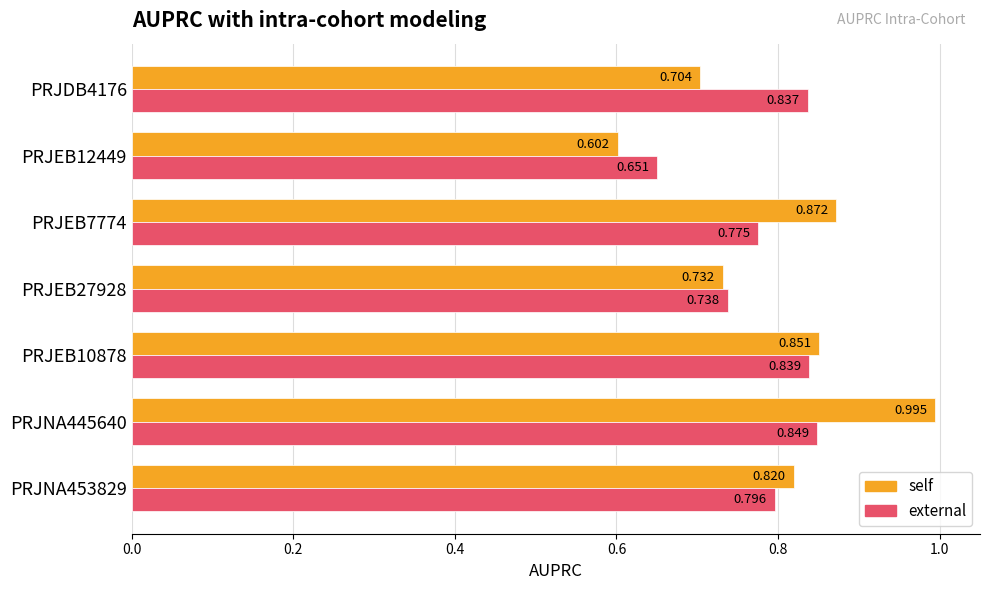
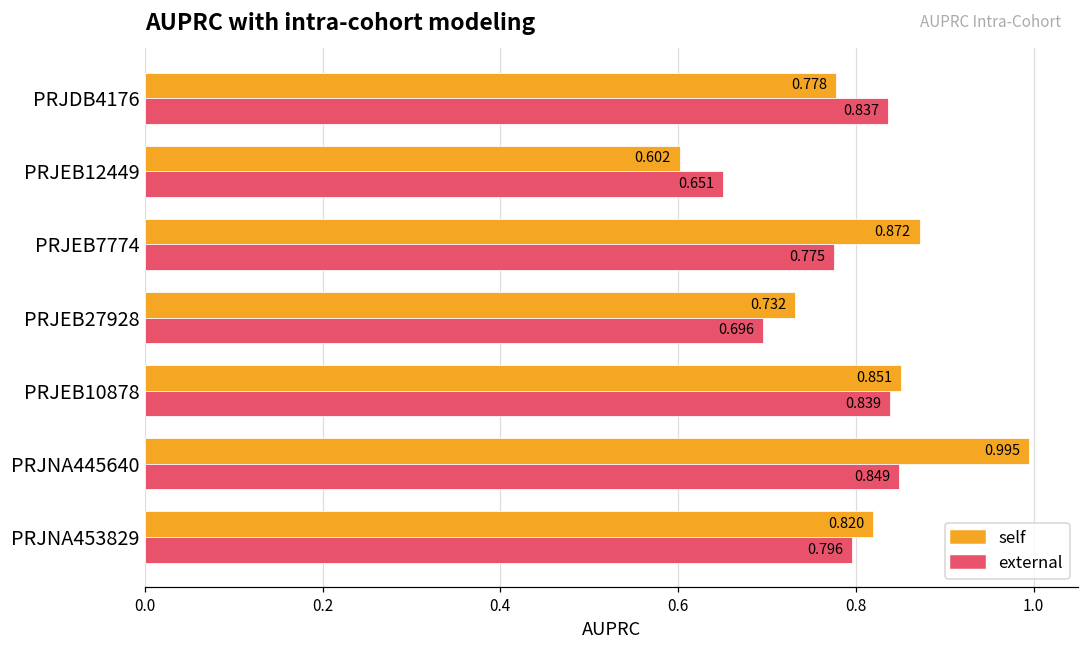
self, PRJDB4176: 0.704 -> 0.778
external, PRJEB27928: 0.738 -> 0.696
